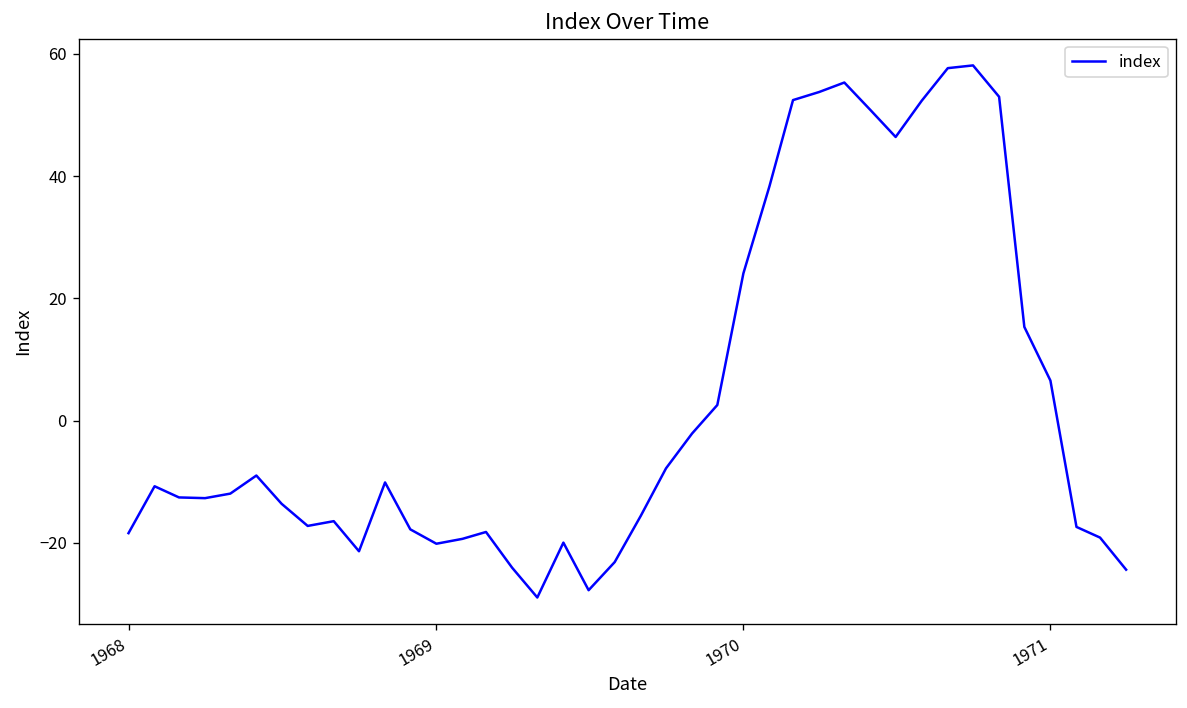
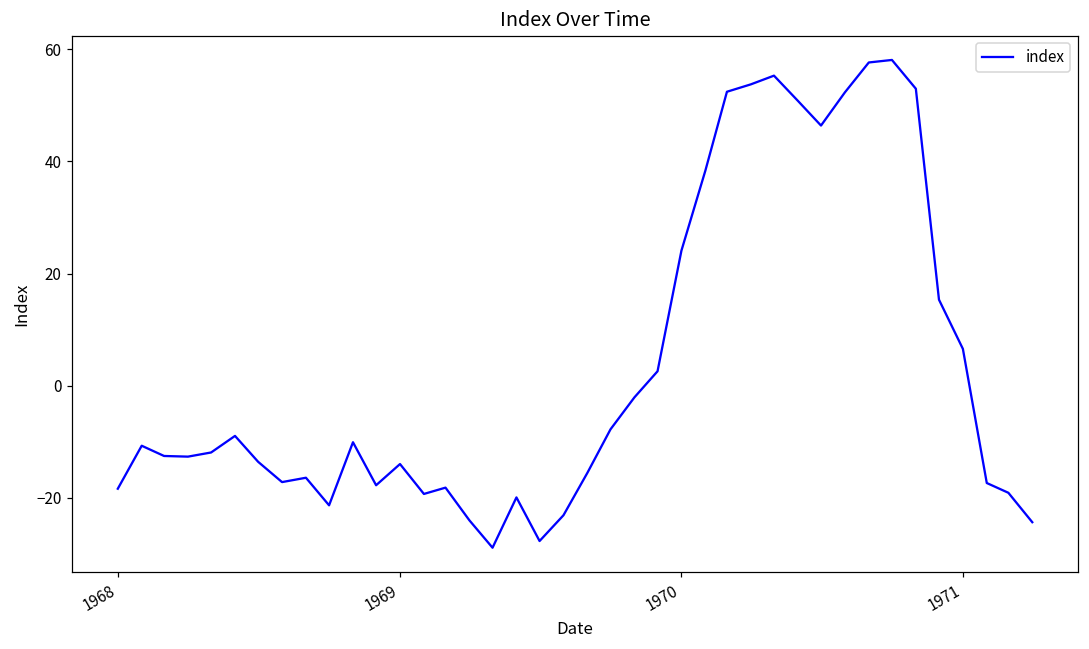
1969: -20 -> -14
